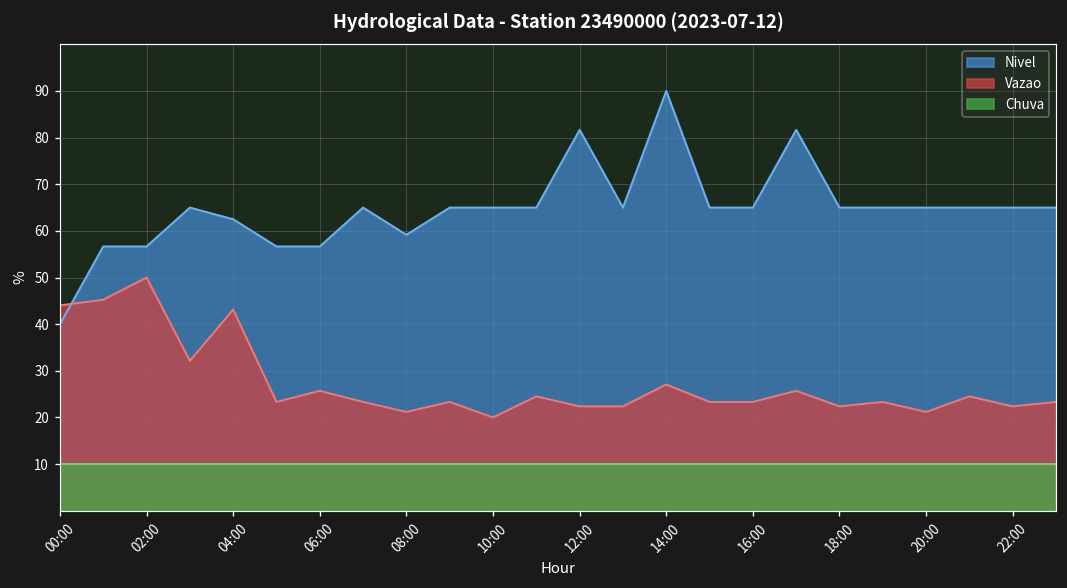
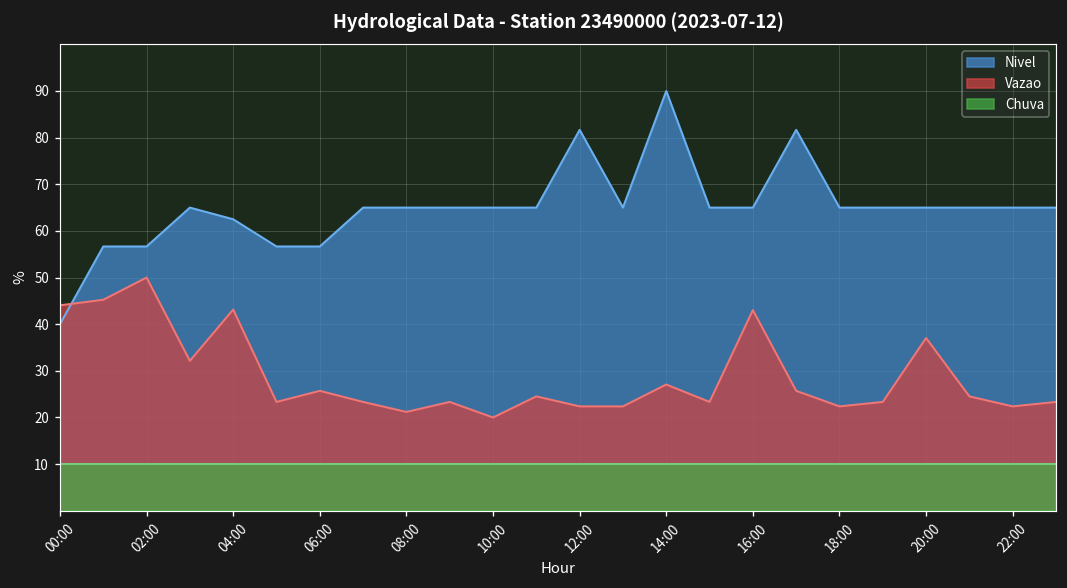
Nivel, 08:00: 59 -> 65
Vazao, 16:00: 23 -> 43
Vazao, 20:00: 21 -> 37
